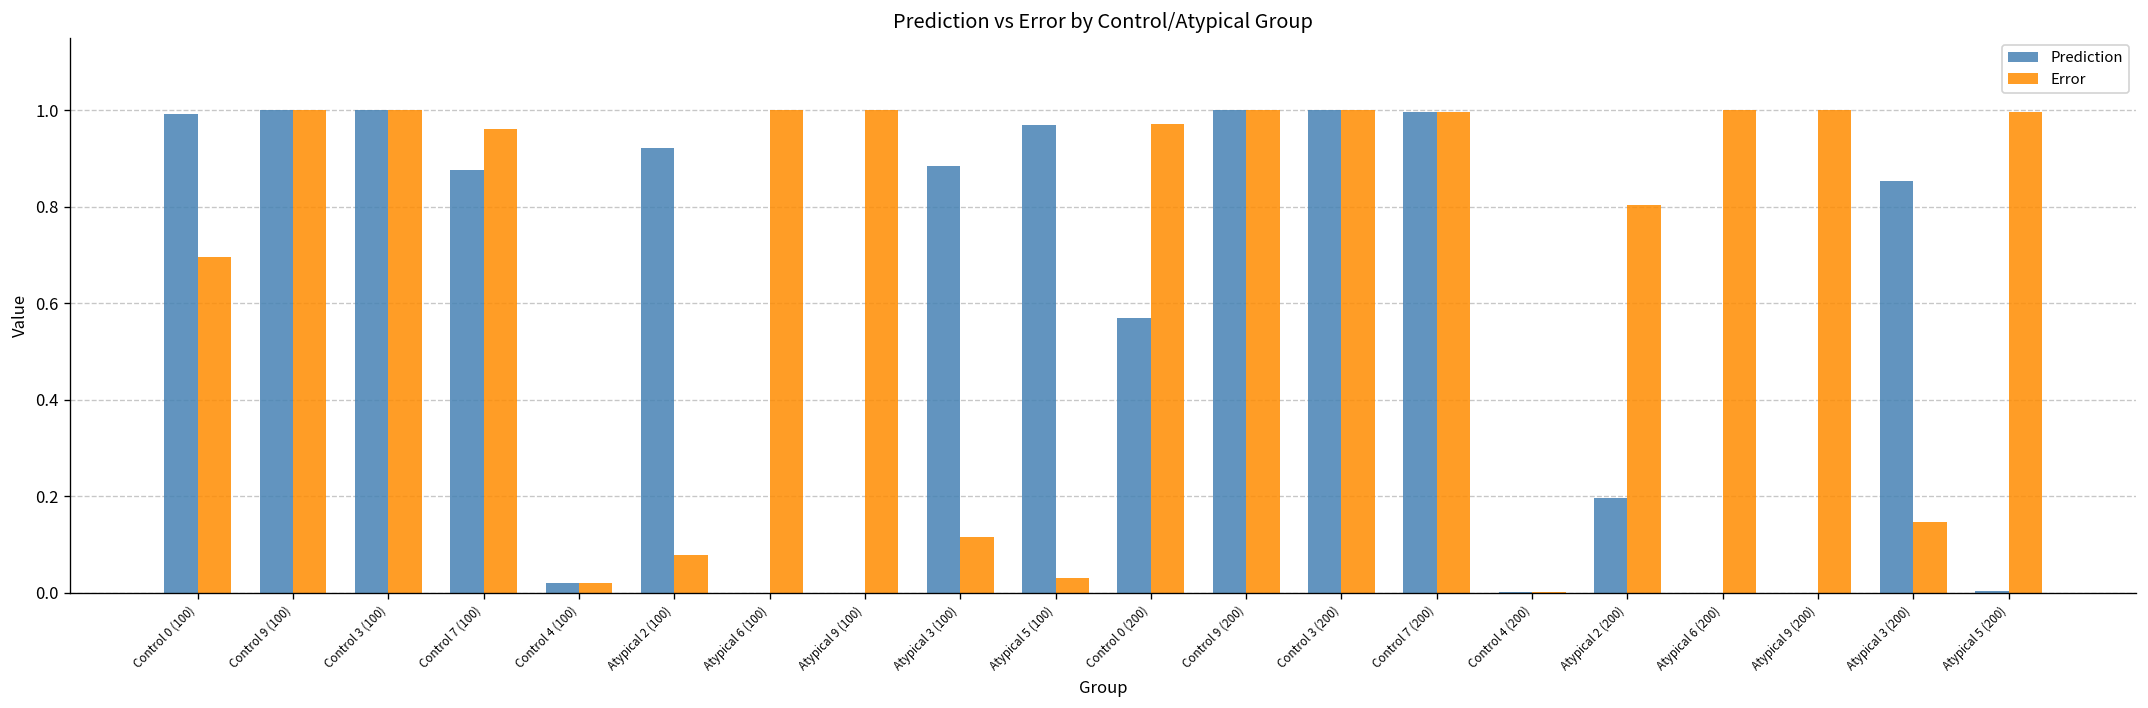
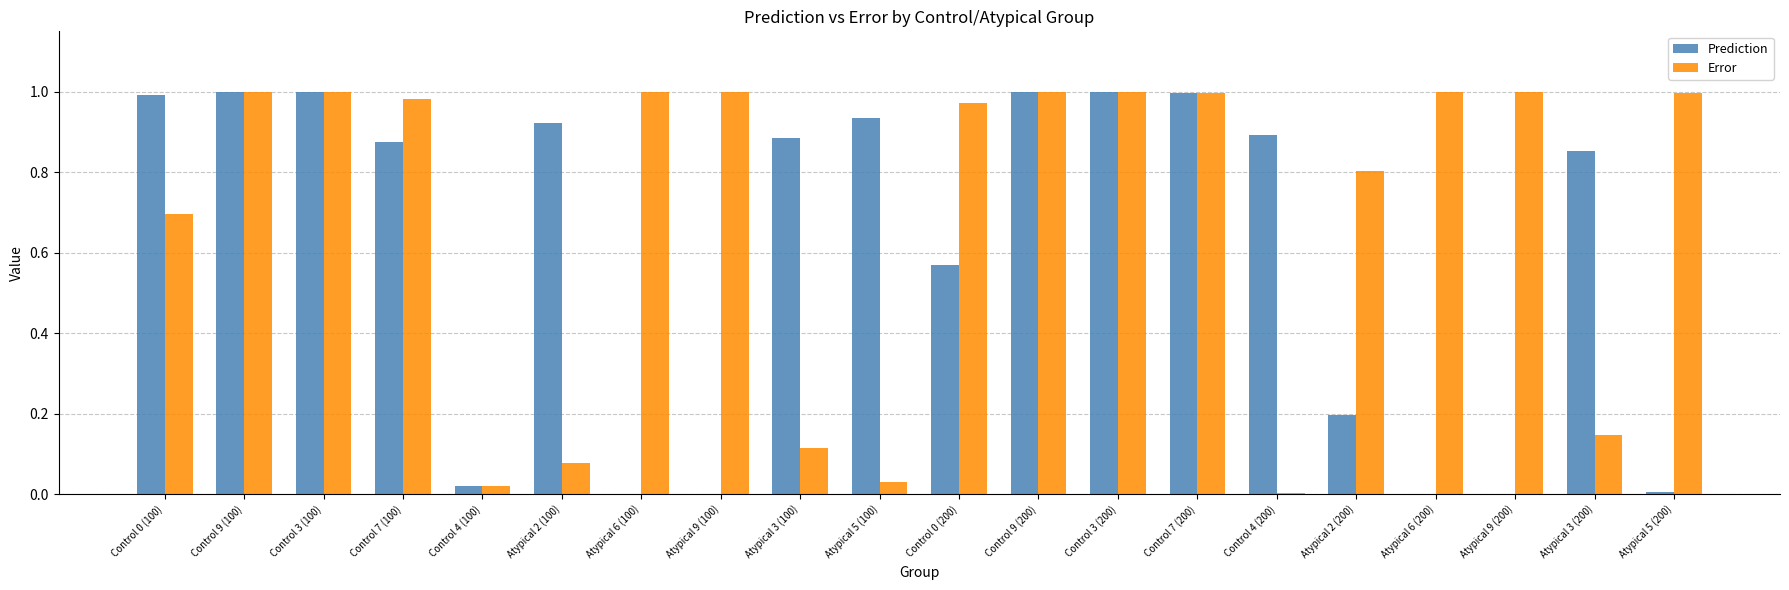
Error, Control 7 (100): 0.96 -> 0.98
Prediction, Atypical 5 (100): 0.97 -> 0.93
Prediction, Control 4 (200): 0.00 -> 0.89
